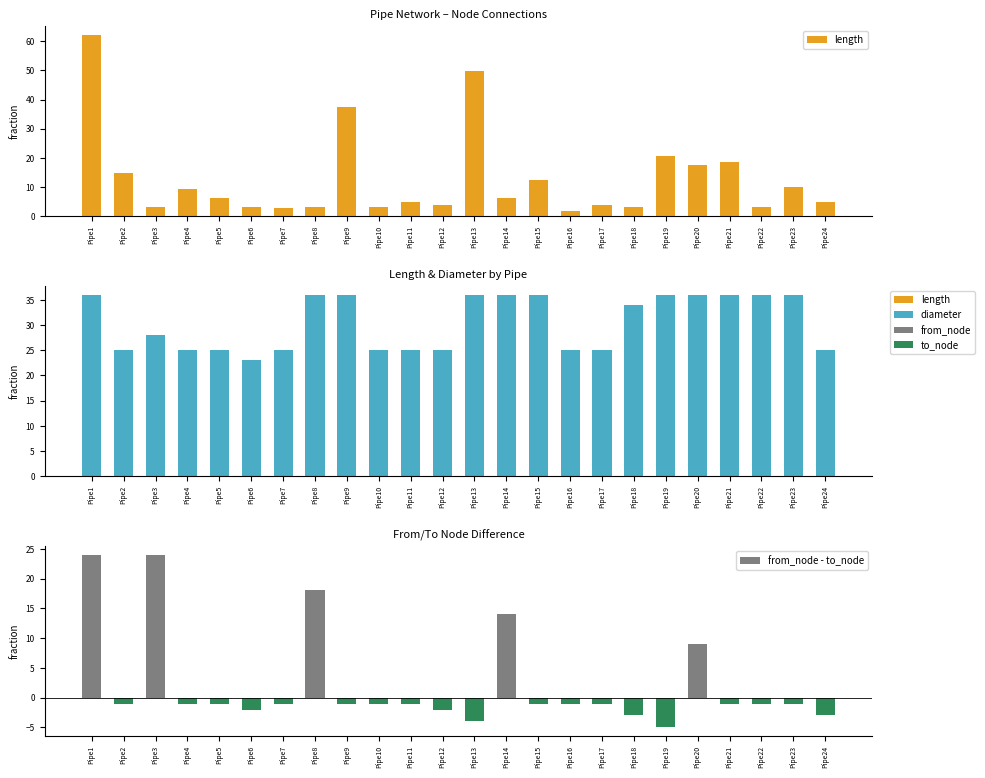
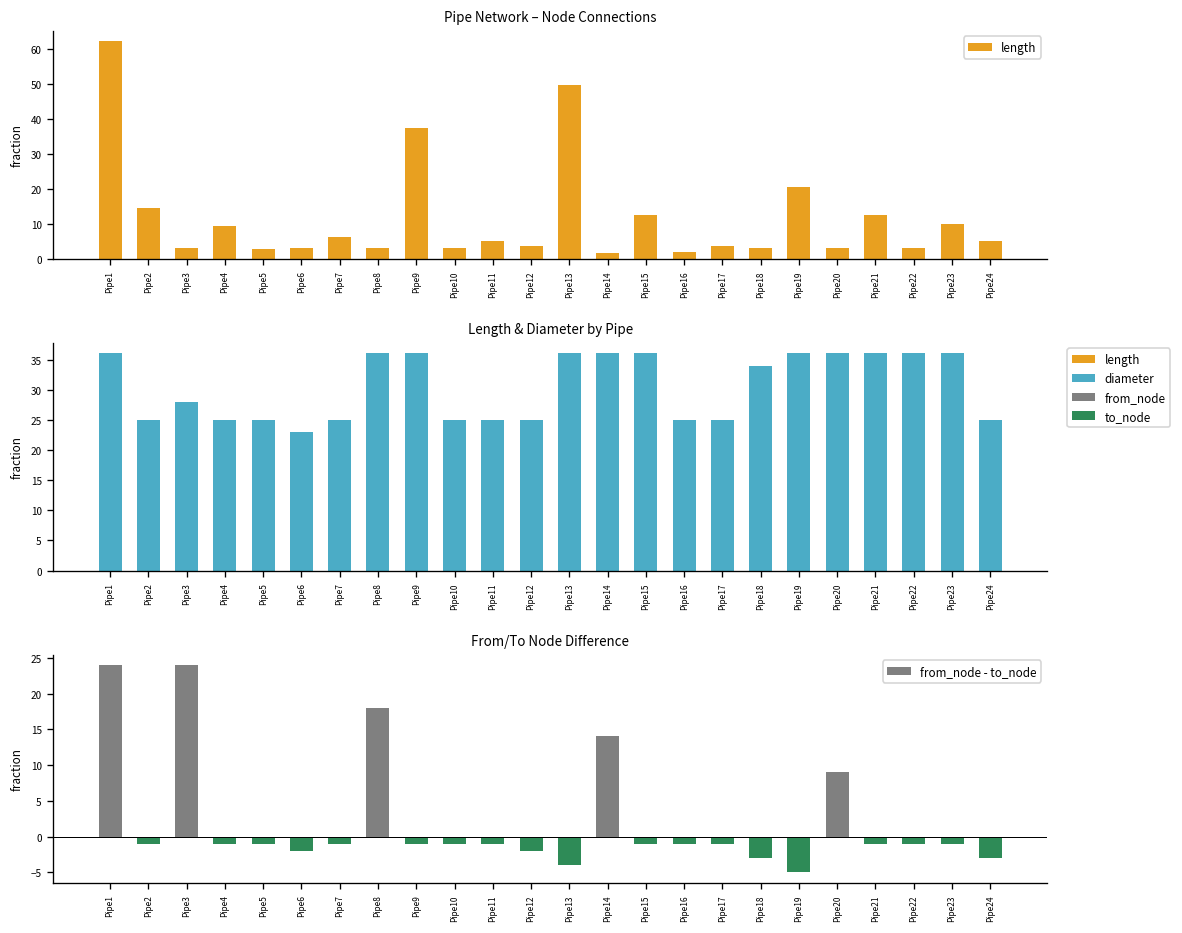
Pipe Network – Node Connections, Pipe5: 6 -> 3
Pipe Network – Node Connections, Pipe7: 3 -> 6
Pipe Network – Node Connections, Pipe14: 6 -> 2
Pipe Network – Node Connections, Pipe20: 17 -> 3
Pipe Network – Node Connections, Pipe21: 19 -> 12
